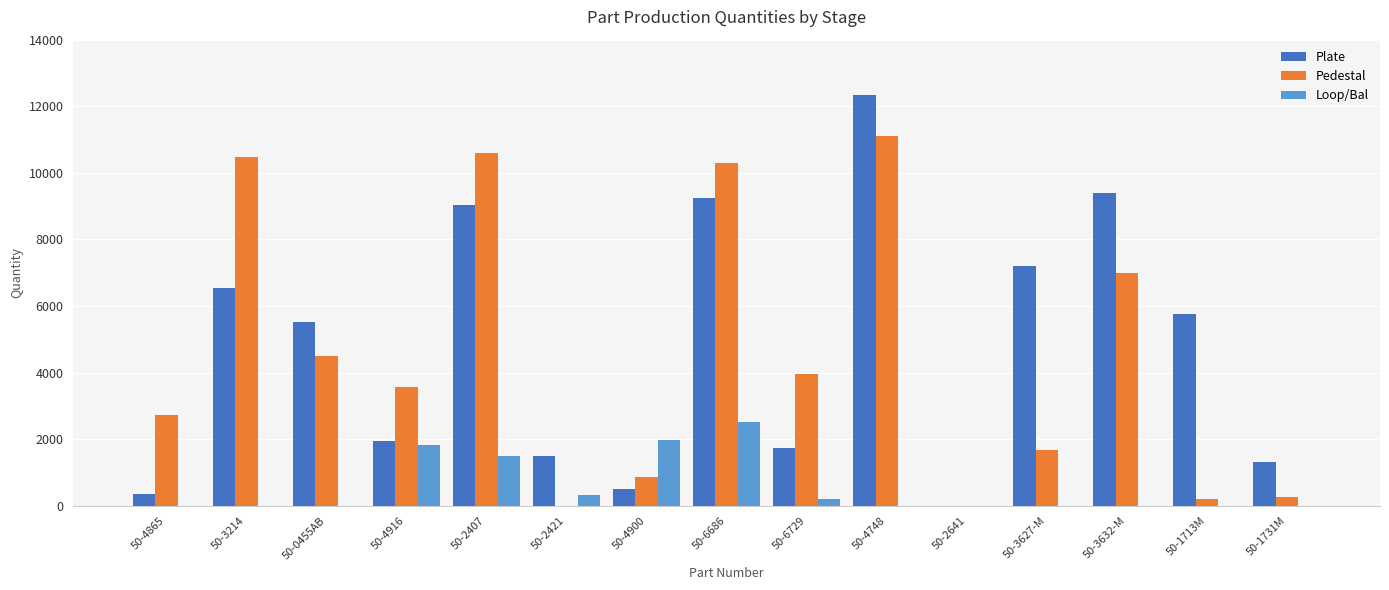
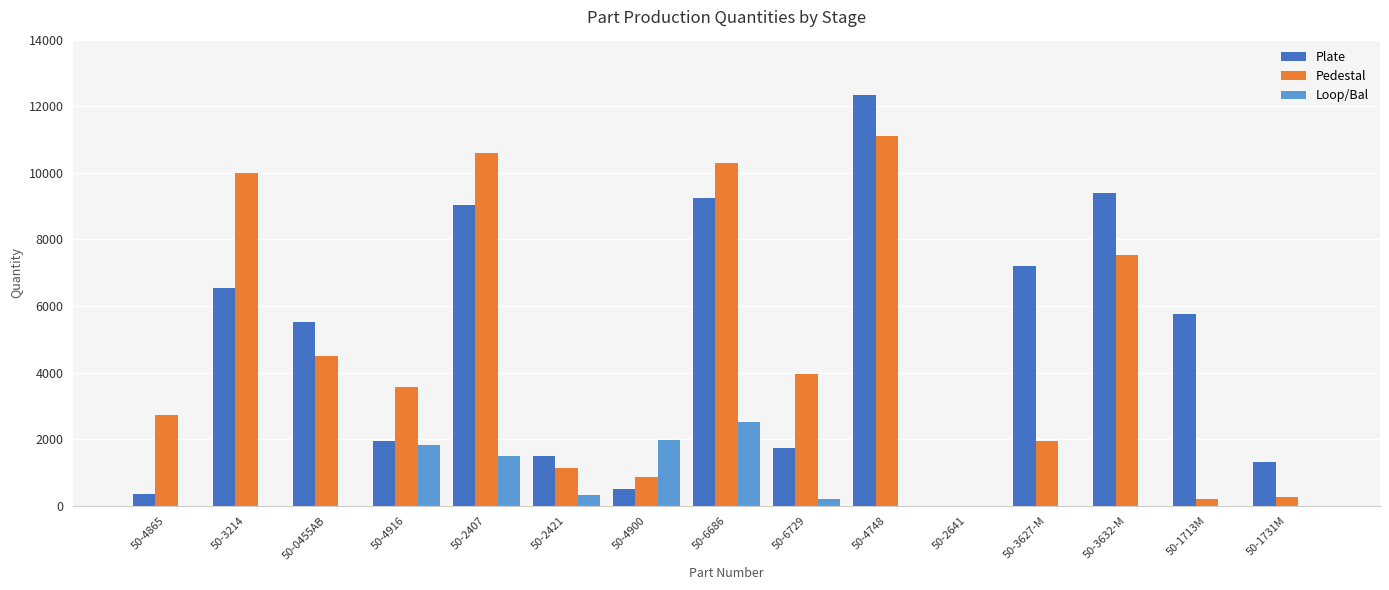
Pedestal, 50-3214: 10500 -> 10000
Pedestal, 50-2421: 0 -> 1100
Pedestal, 50-3627-M: 1700 -> 1900
Pedestal, 50-3632-M: 7000 -> 7500
